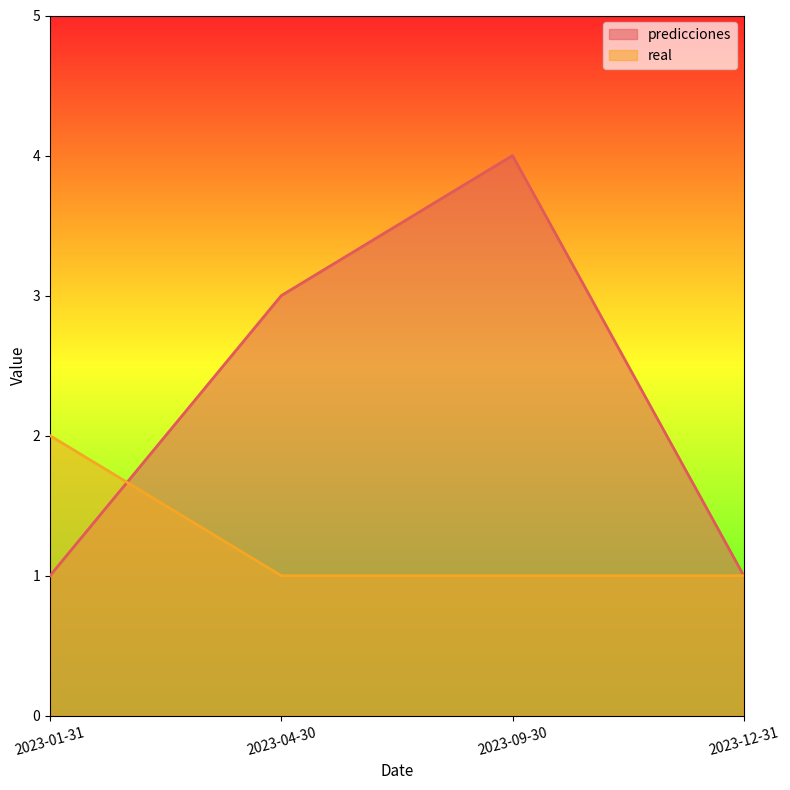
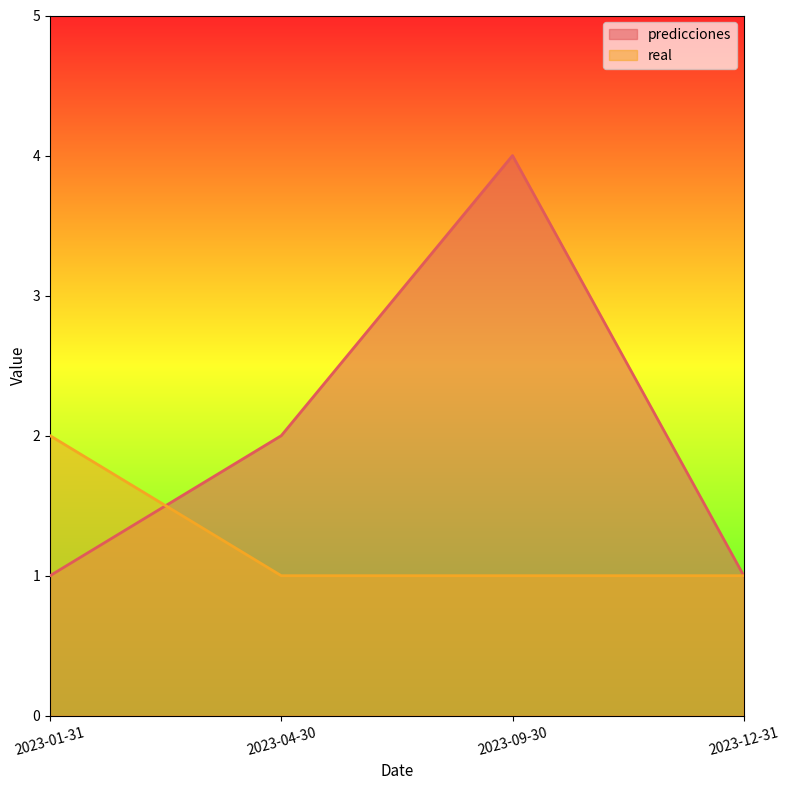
predicciones, 2023-04-30: 3 -> 2
